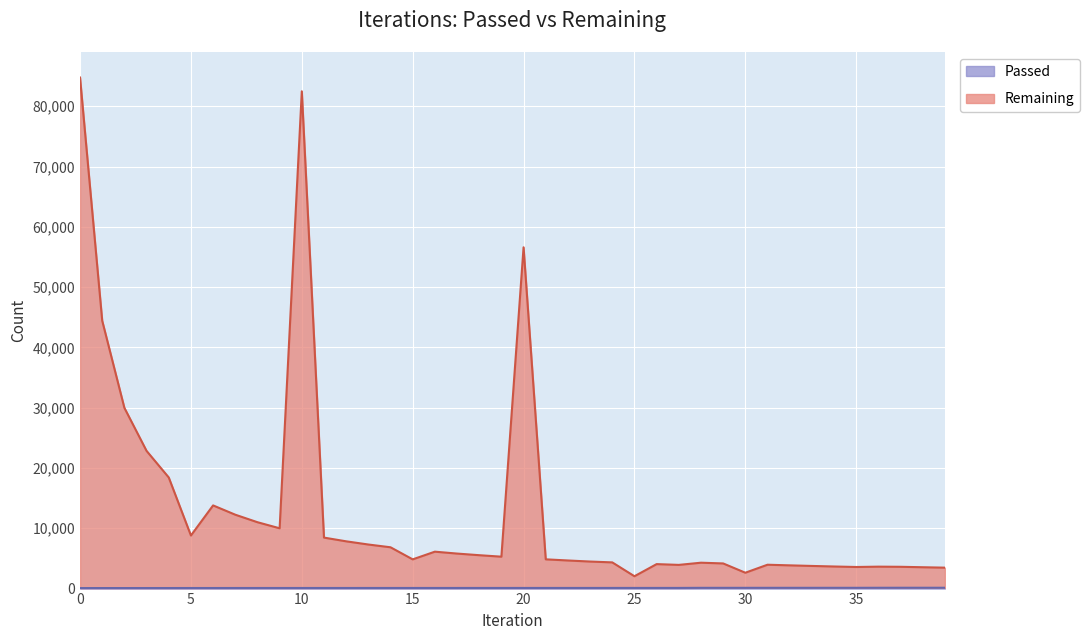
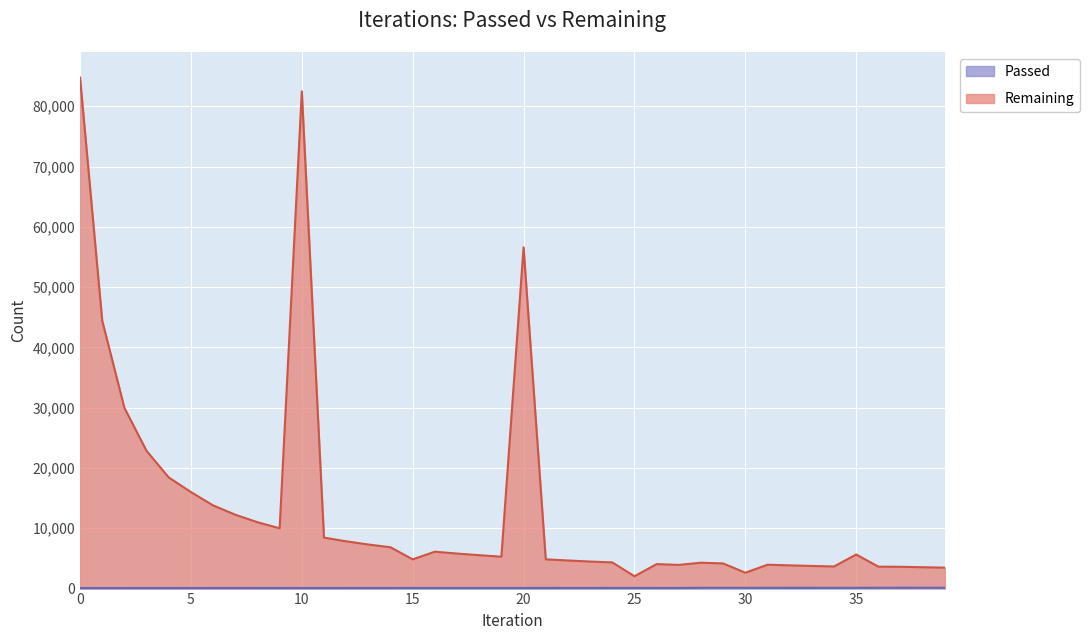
Remaining, 5: 9,000 -> 16,000
Remaining, 35: 3,000 -> 6,000
